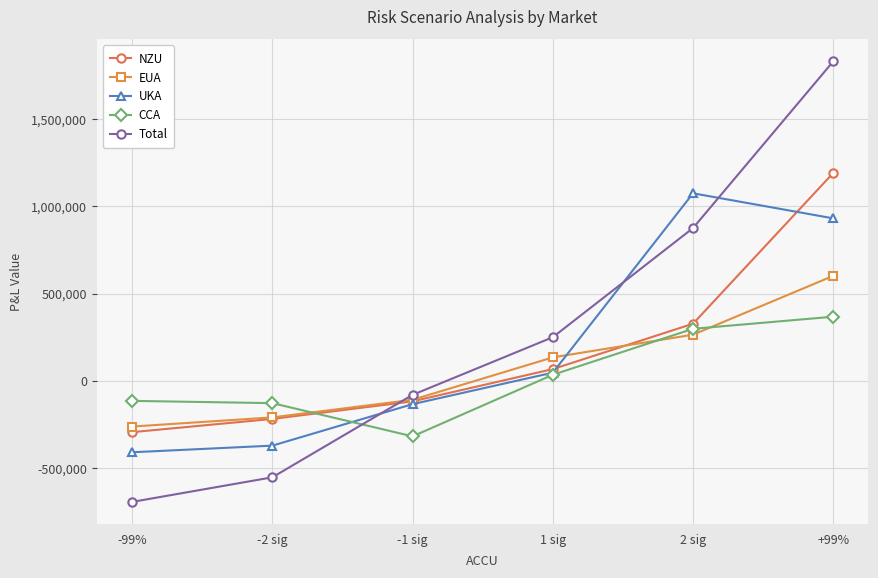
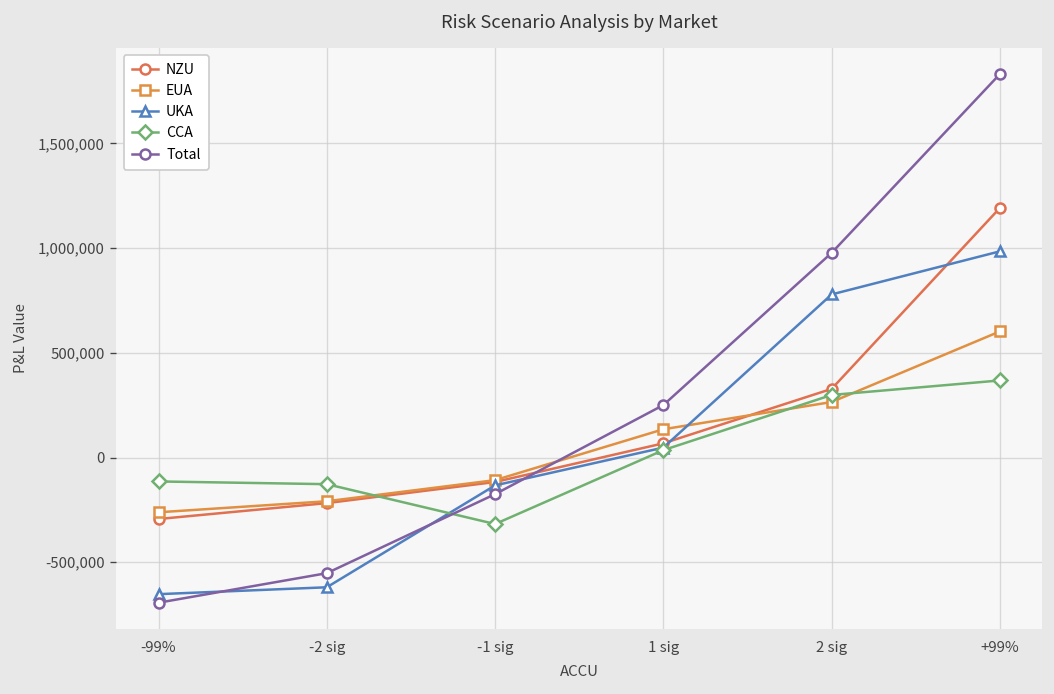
UKA, -99%: -410,000 -> -650,000
UKA, -2 sig: -370,000 -> -620,000
Total, -1 sig: -80,000 -> -170,000
UKA, 2 sig: 1,080,000 -> 780,000
Total, 2 sig: 880,000 -> 980,000
UKA, +99%: 930,000 -> 980,000
